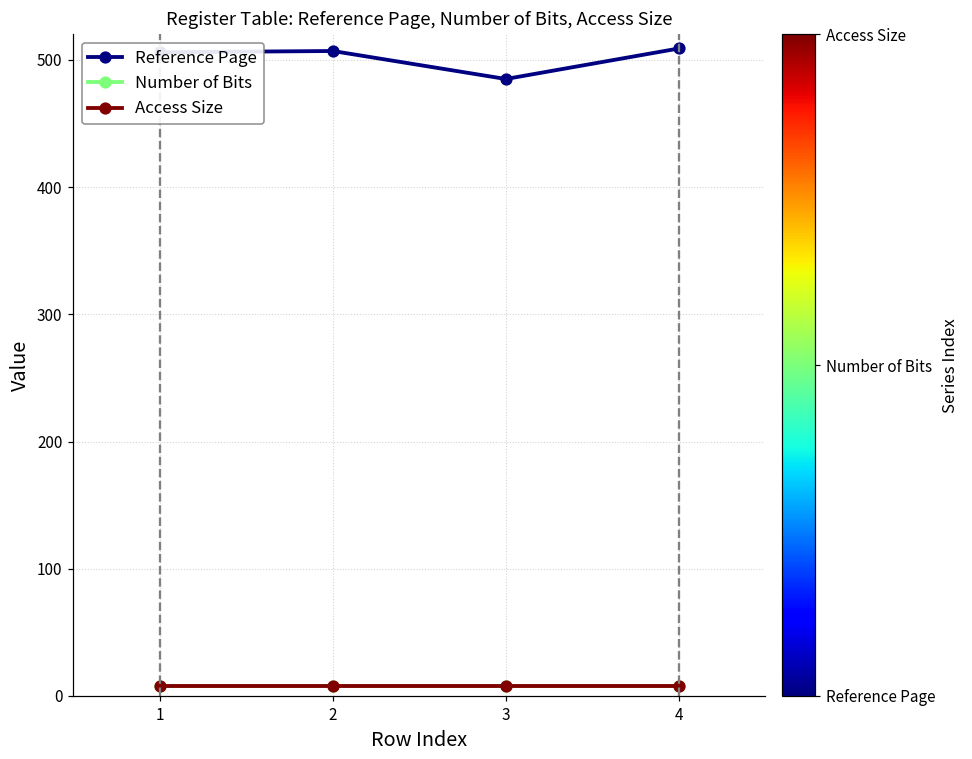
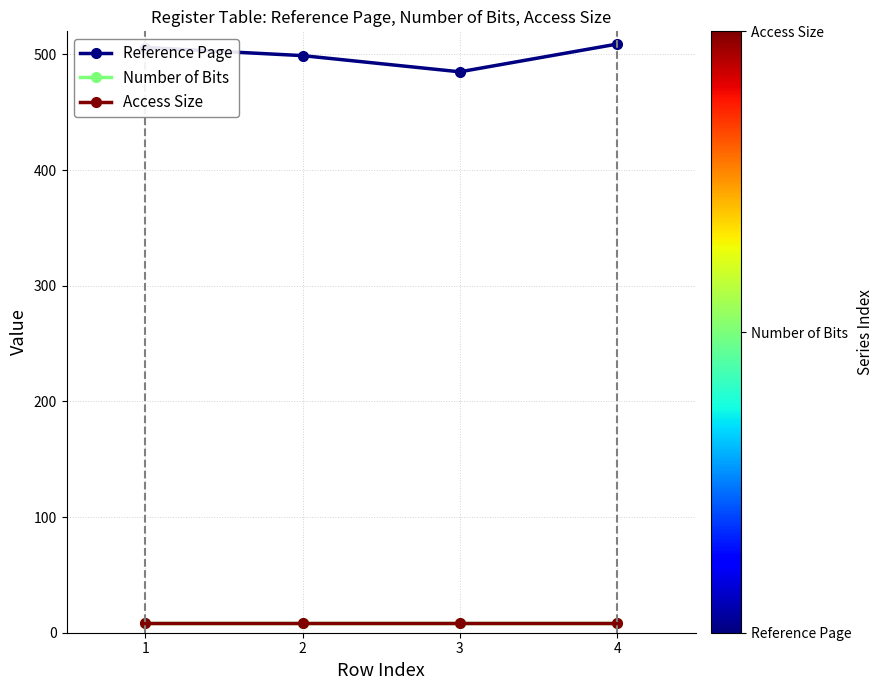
Reference Page, 2: 507 -> 499
